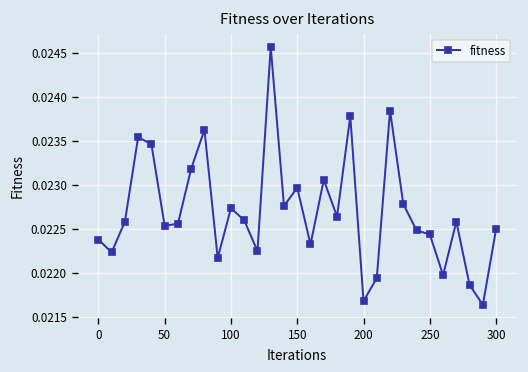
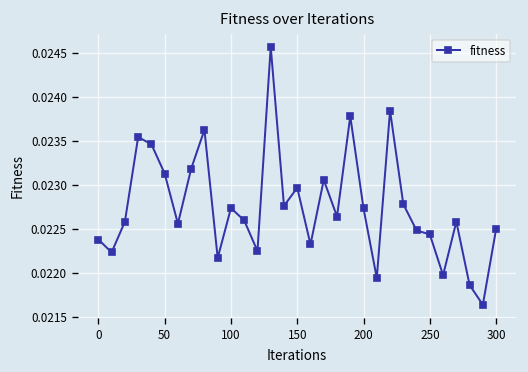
50: 0.0225 -> 0.0231
200: 0.0217 -> 0.0227
